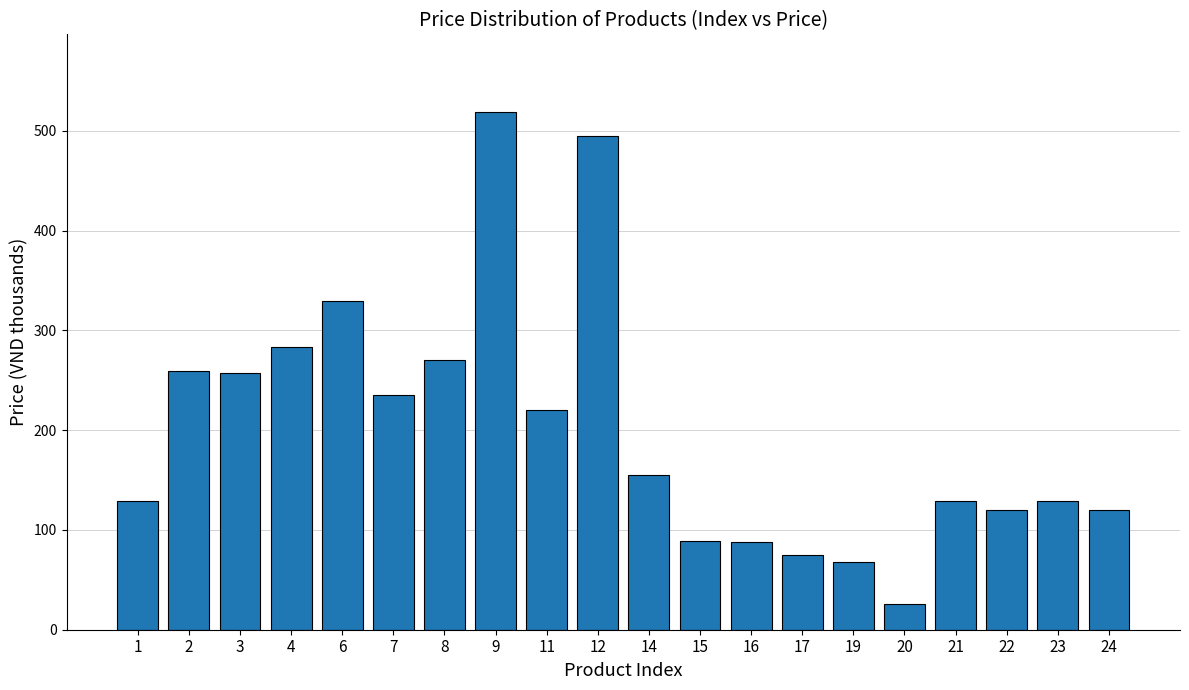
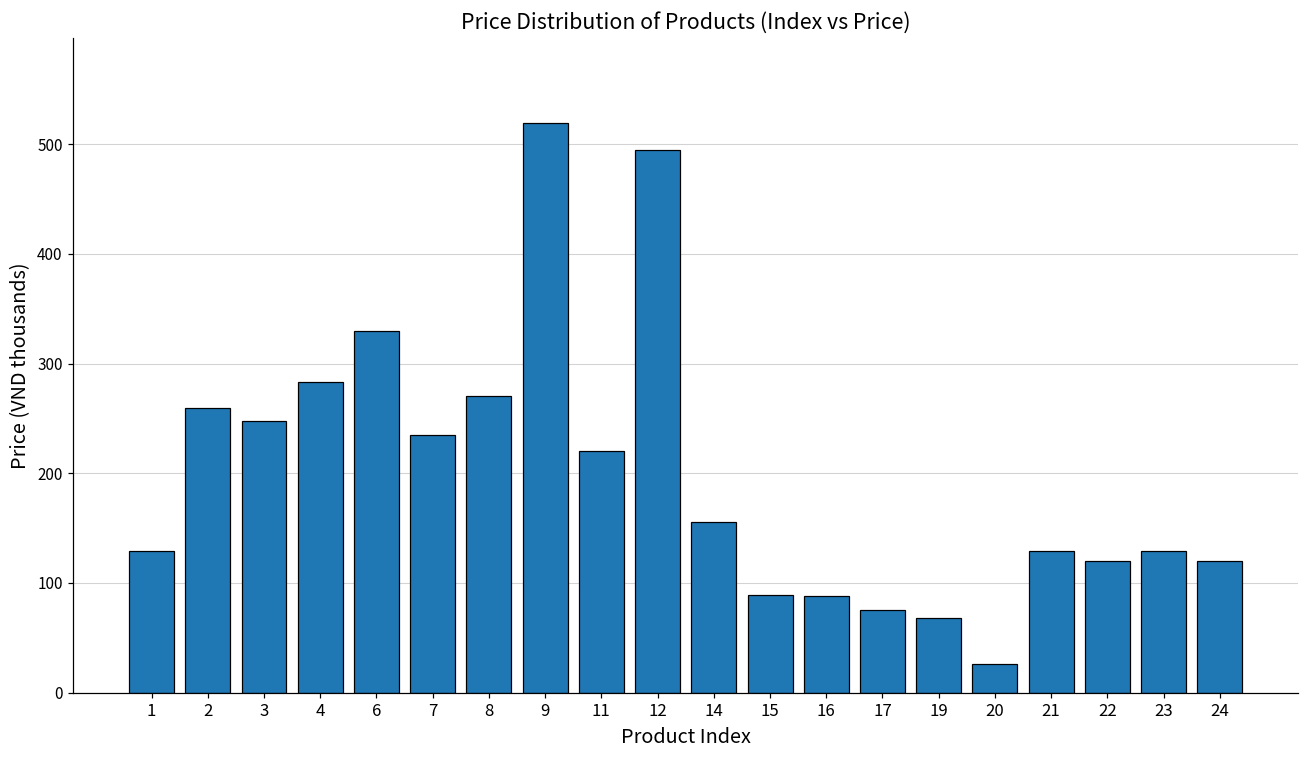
3: 260 -> 250
